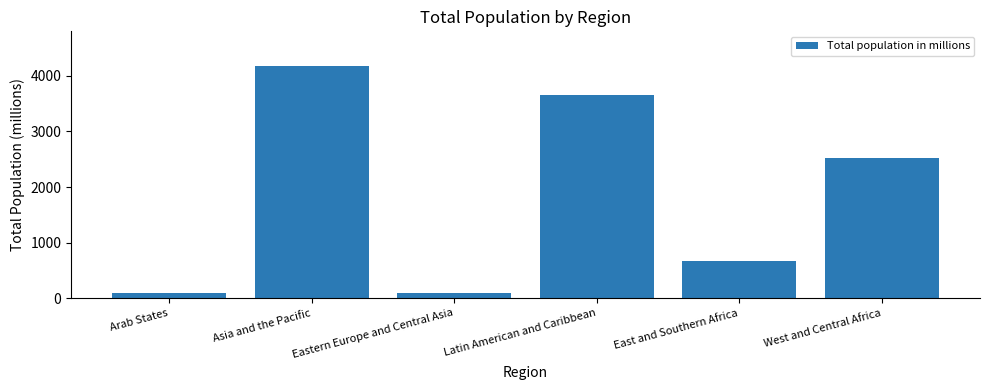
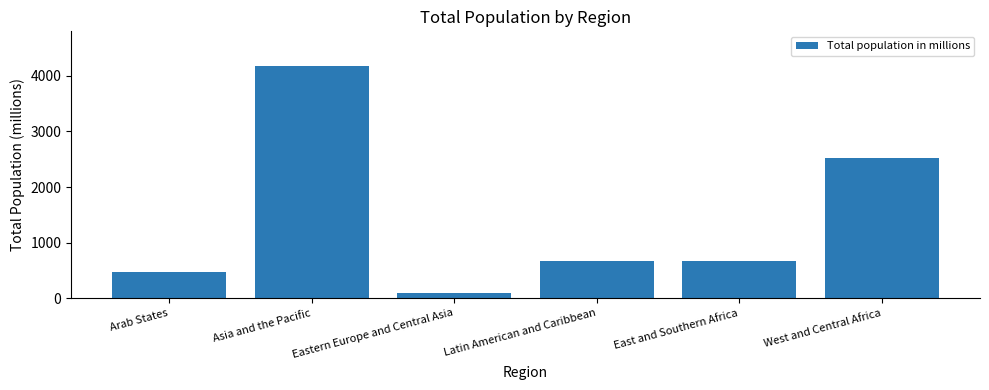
Arab States: 100 -> 500
Latin American and Caribbean: 3700 -> 700
